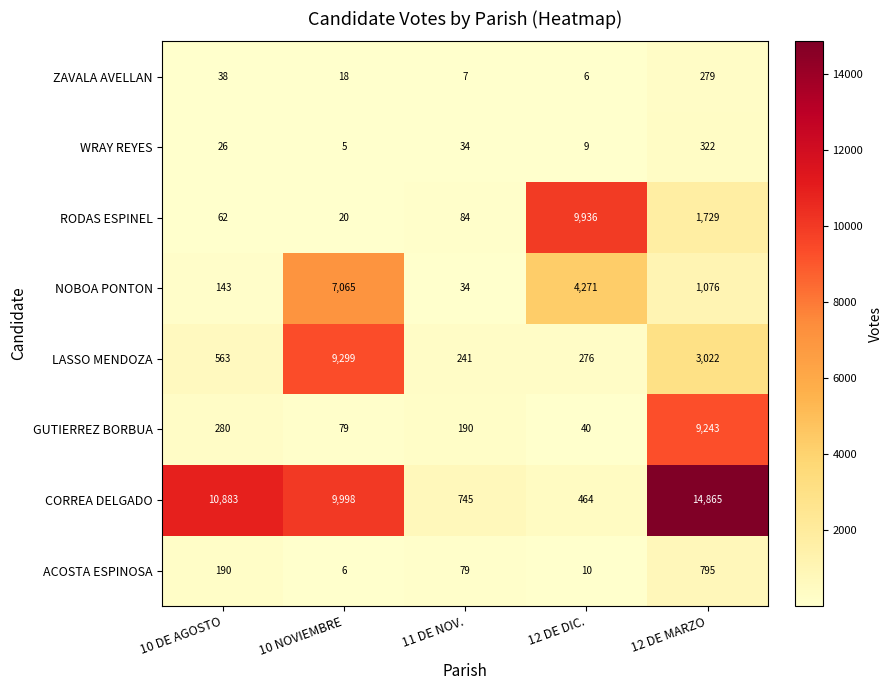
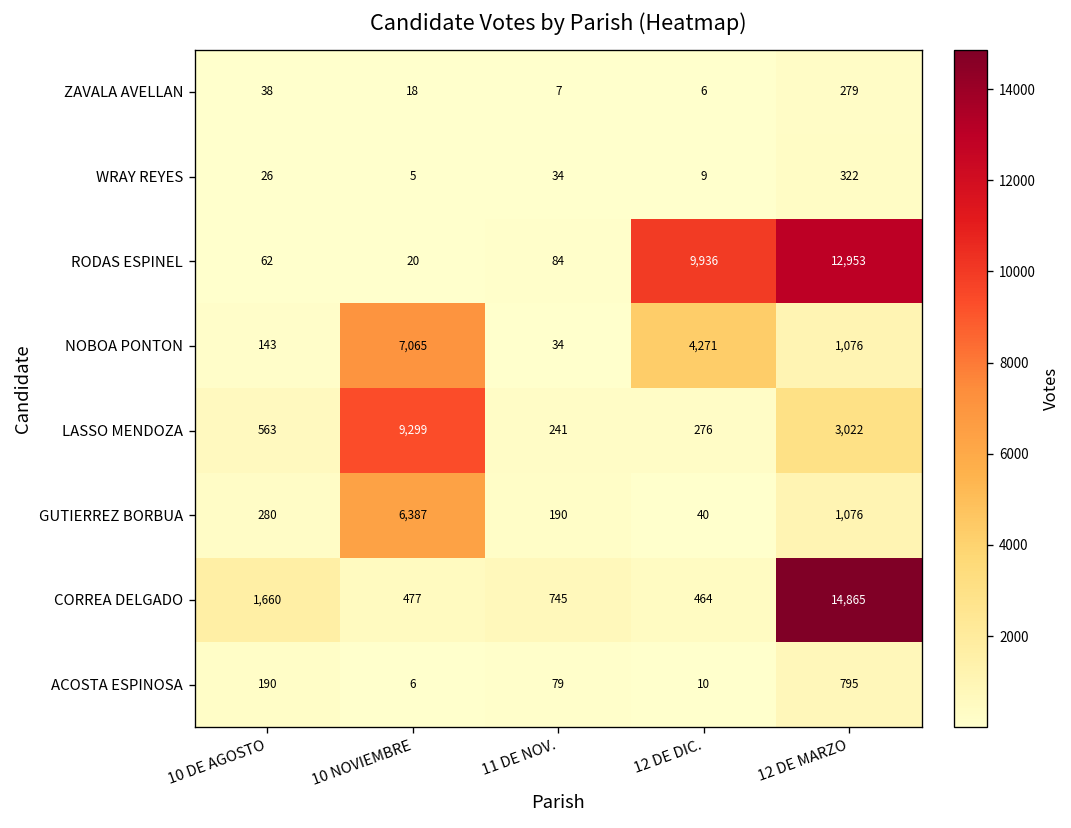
RODAS ESPINEL, 12 DE MARZO: 1,729 -> 12,953
GUTIERREZ BORBUA, 10 NOVIEMBRE: 79 -> 6,387
GUTIERREZ BORBUA, 12 DE MARZO: 9,243 -> 1,076
CORREA DELGADO, 10 DE AGOSTO: 10,883 -> 1,660
CORREA DELGADO, 10 NOVIEMBRE: 9,998 -> 477
